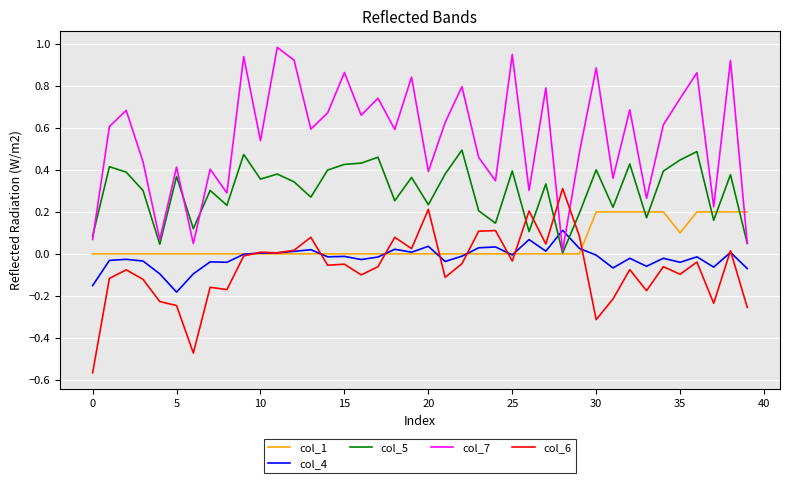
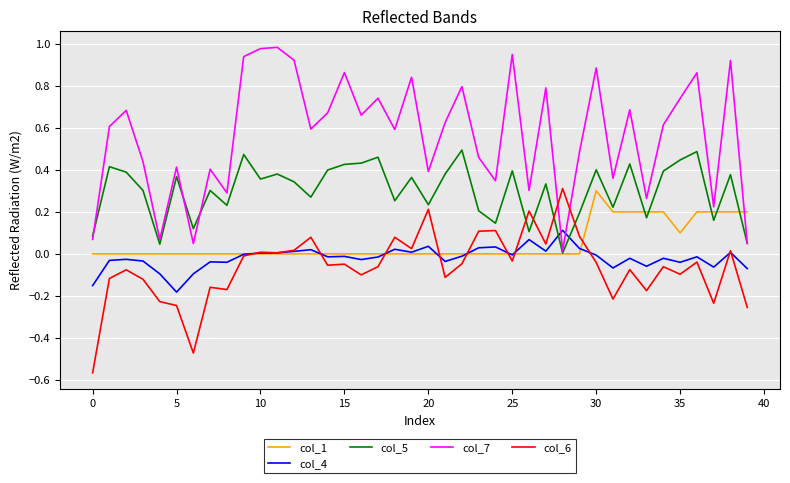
col_7, 10: 0.54 -> 0.98
col_1, 30: 0.2 -> 0.3
col_6, 30: -0.31 -> -0.04
